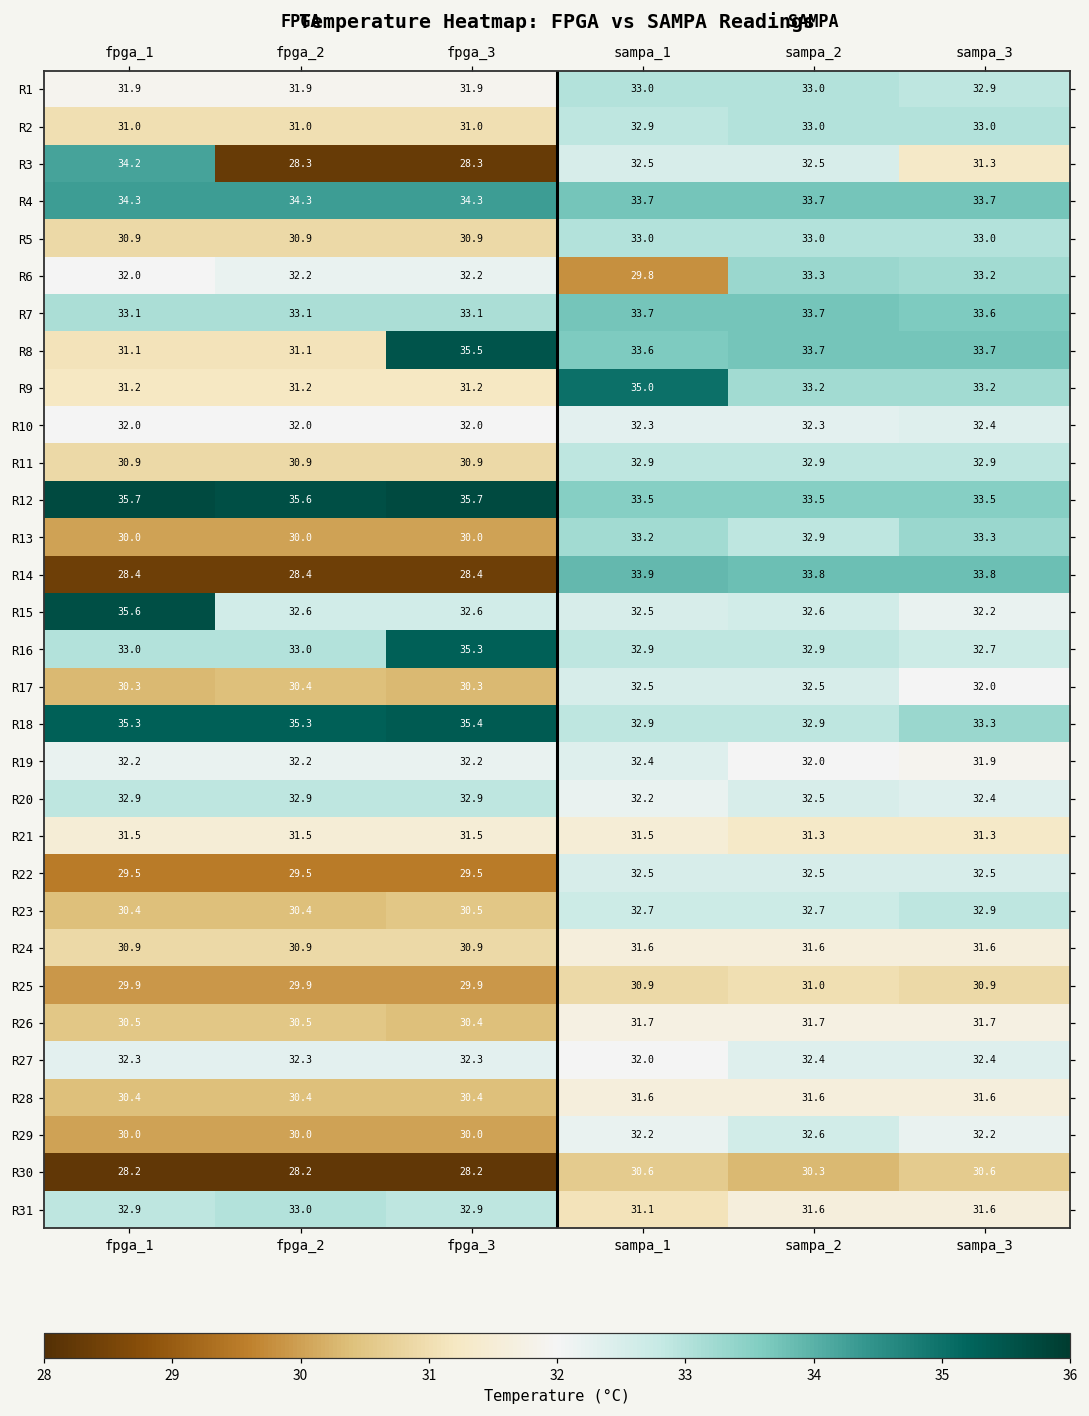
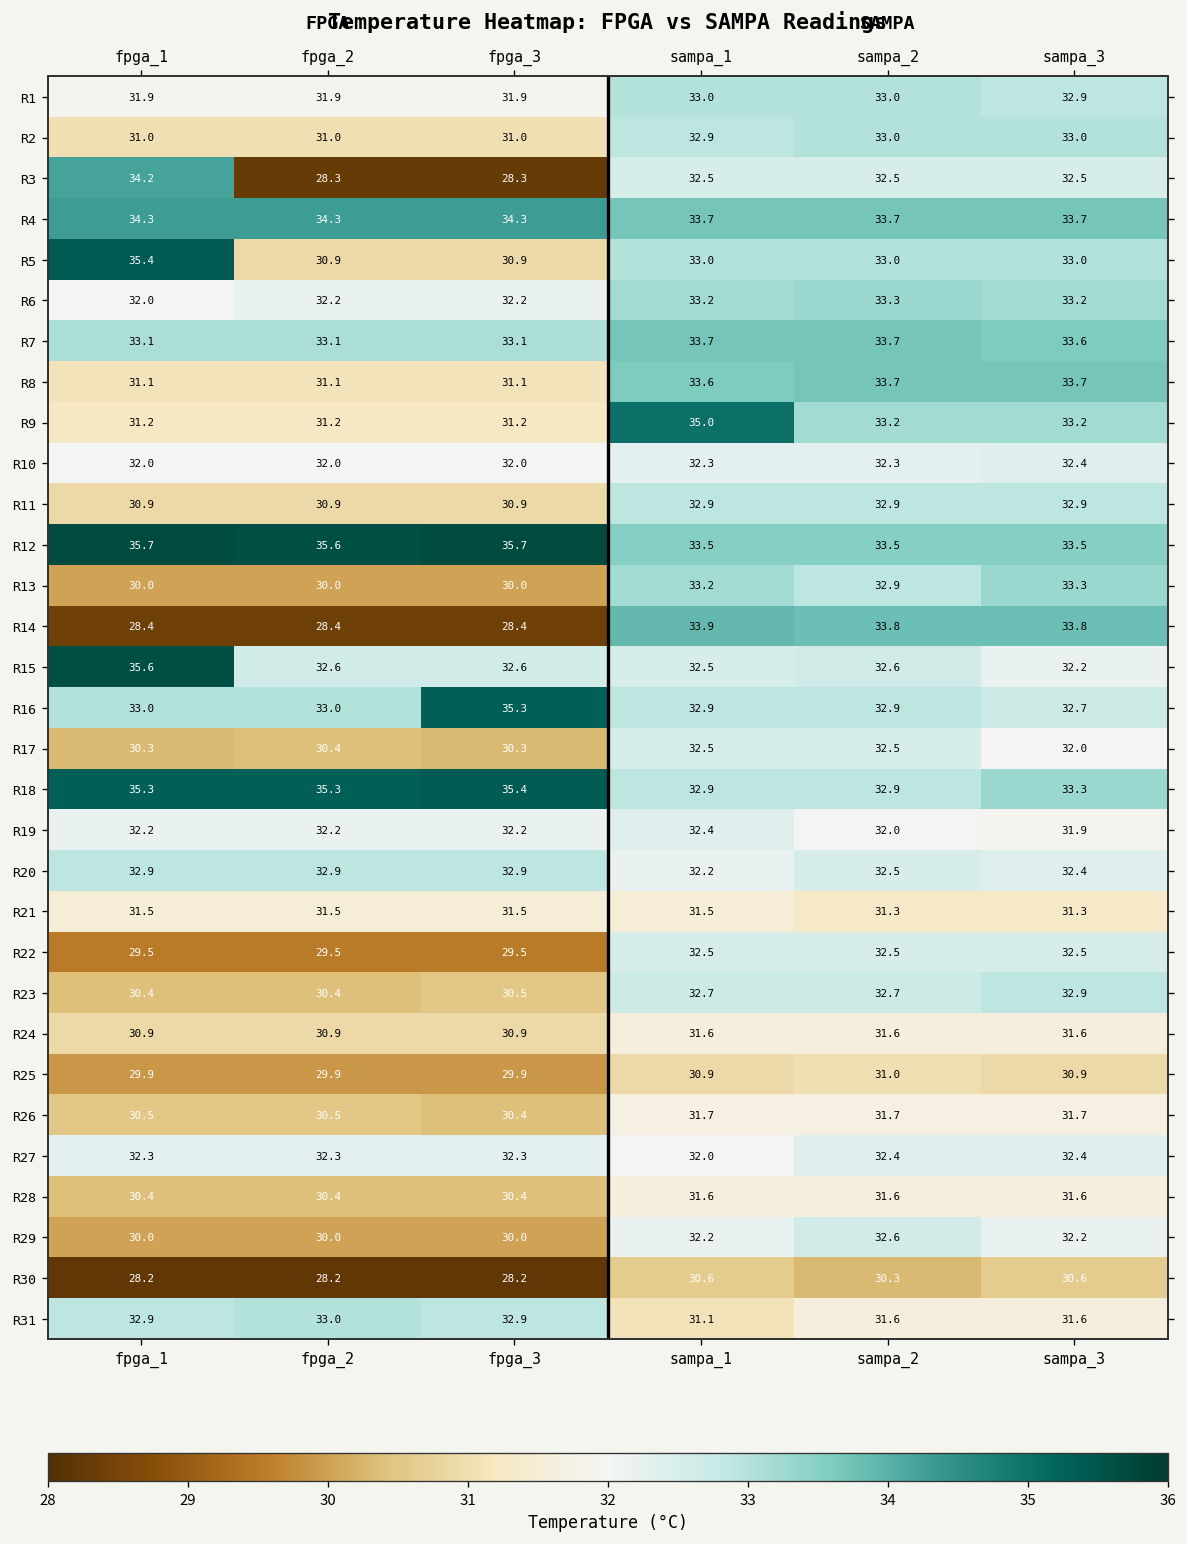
R3, sampa_3: 31.3 -> 32.5
R5, fpga_1: 30.9 -> 35.4
R6, sampa_1: 29.8 -> 33.2
R8, fpga_3: 35.5 -> 31.1
